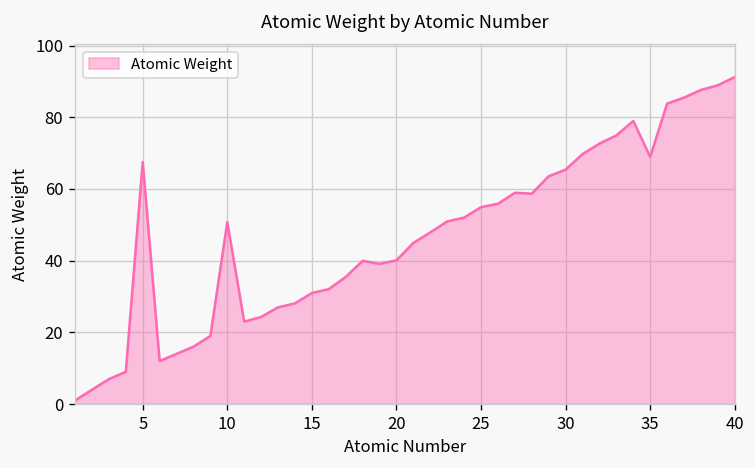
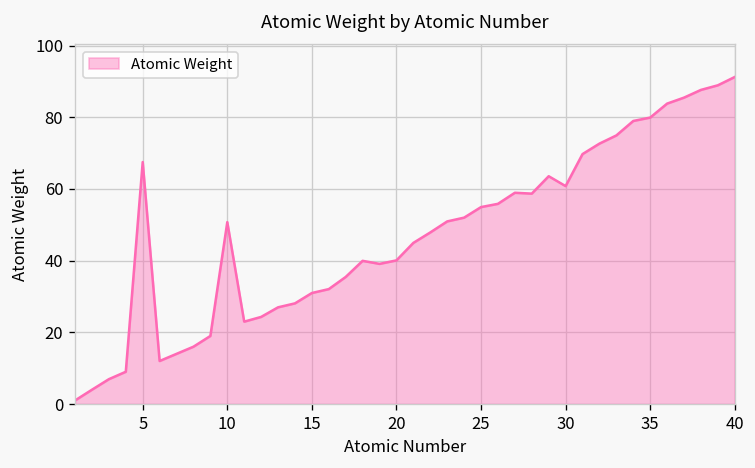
30: 65 -> 61
35: 69 -> 80
